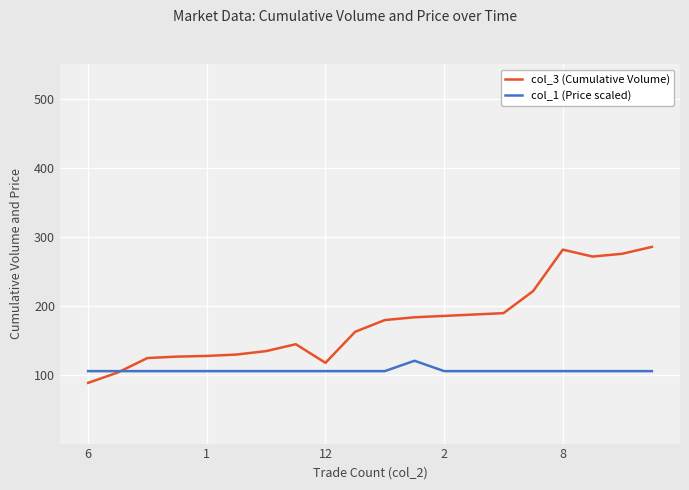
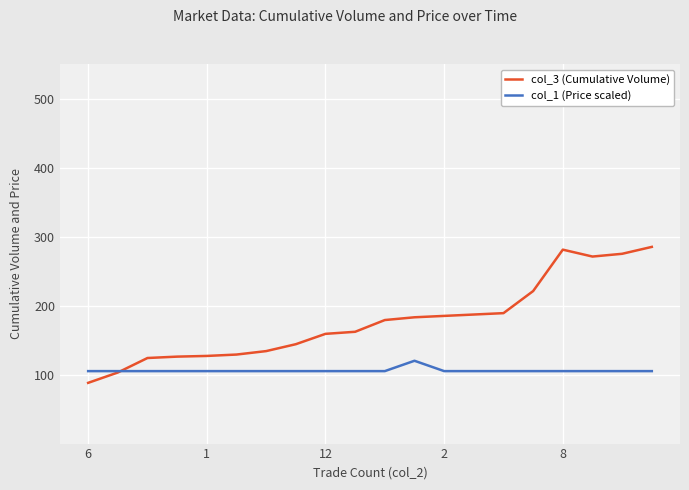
col_3 (Cumulative Volume), 12: 120 -> 160
